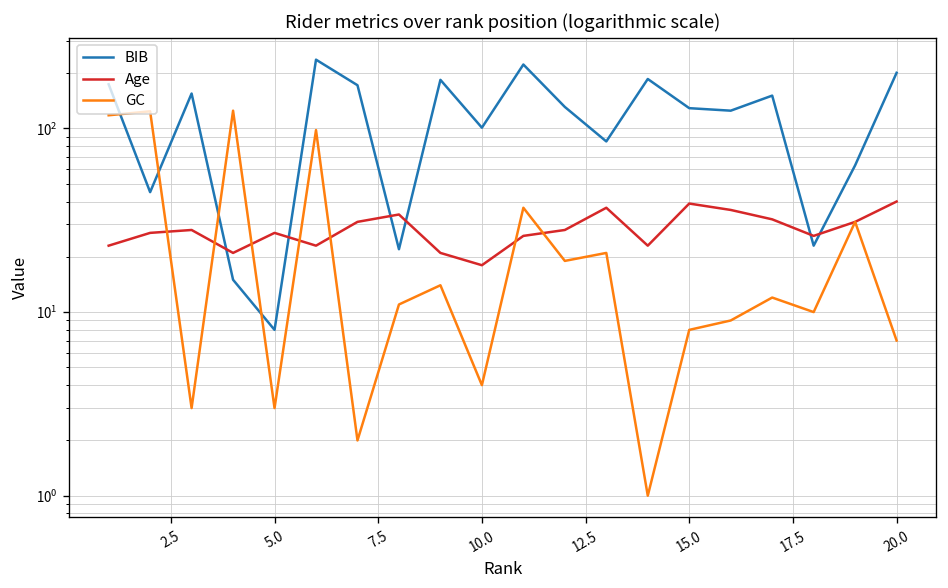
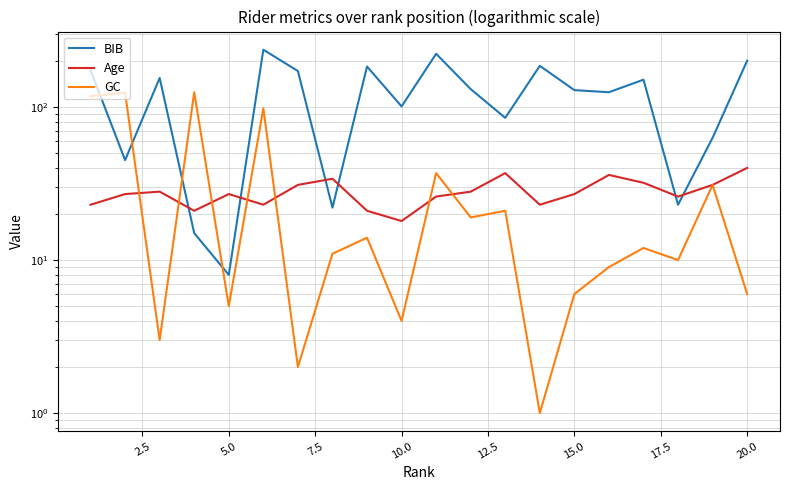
GC, 5.0: 3 -> 5
Age, 15.0: 39 -> 27
GC, 15.0: 8 -> 6
GC, 20.0: 7 -> 6
